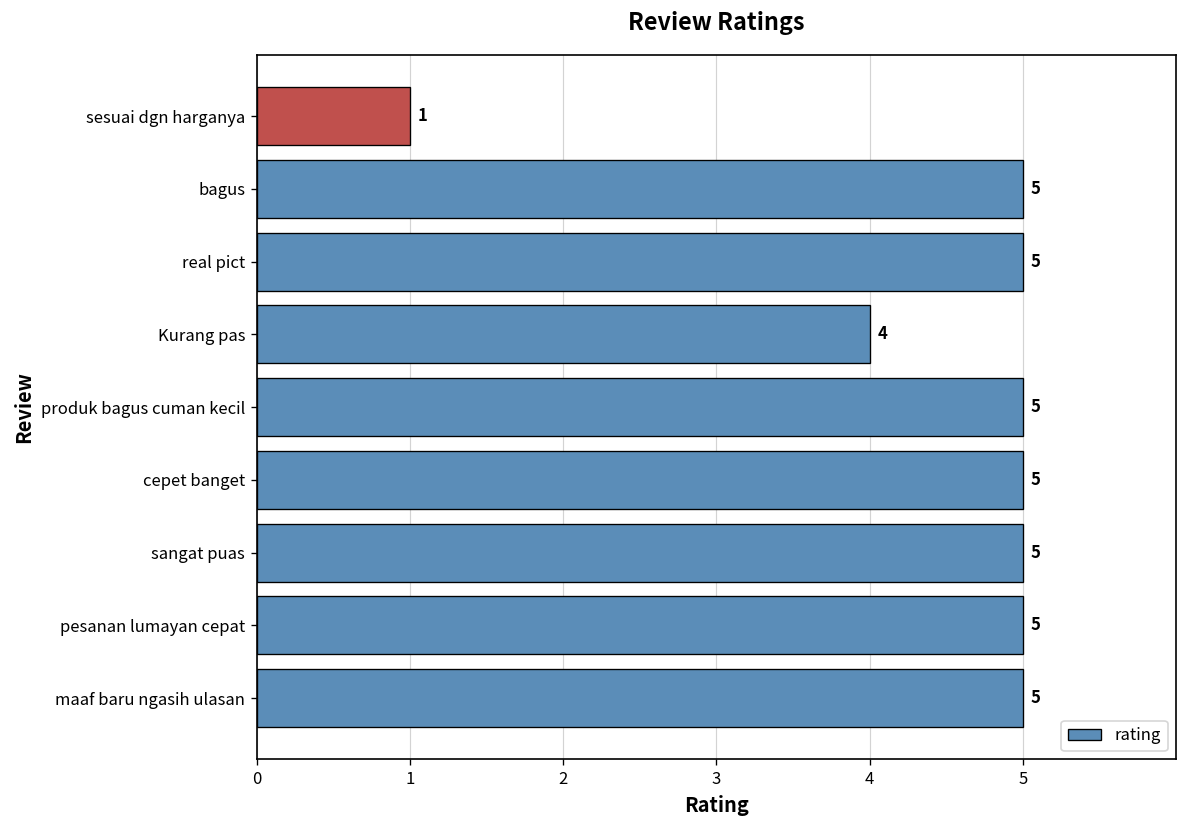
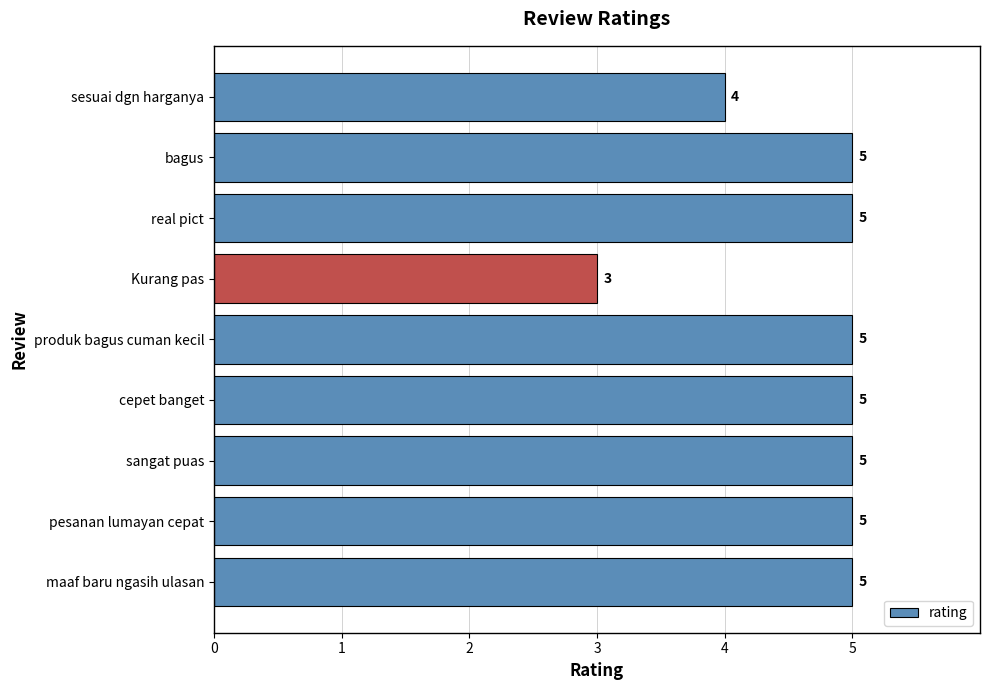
sesuai dgn harganya: 1 -> 4
Kurang pas: 4 -> 3
